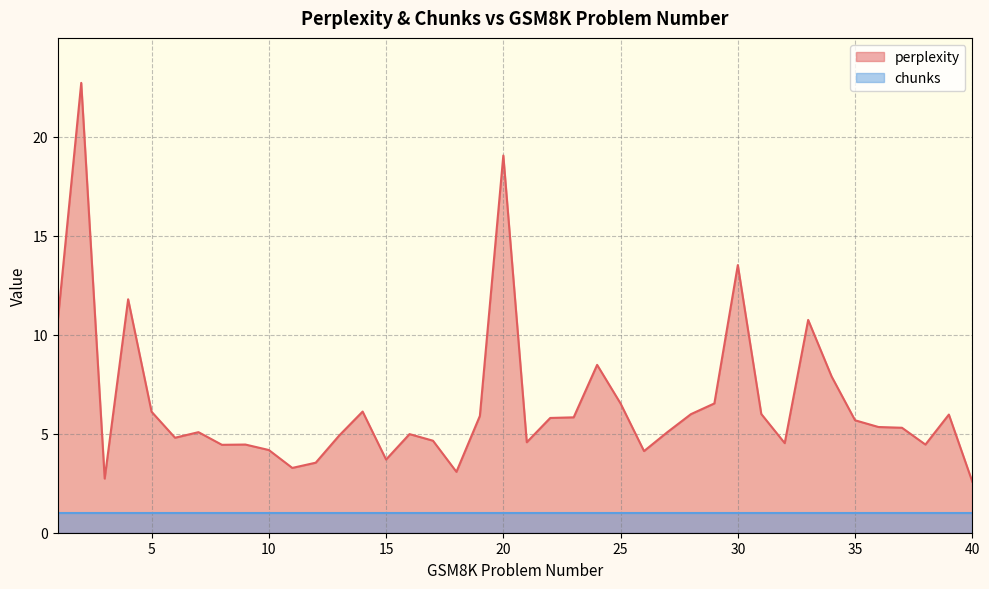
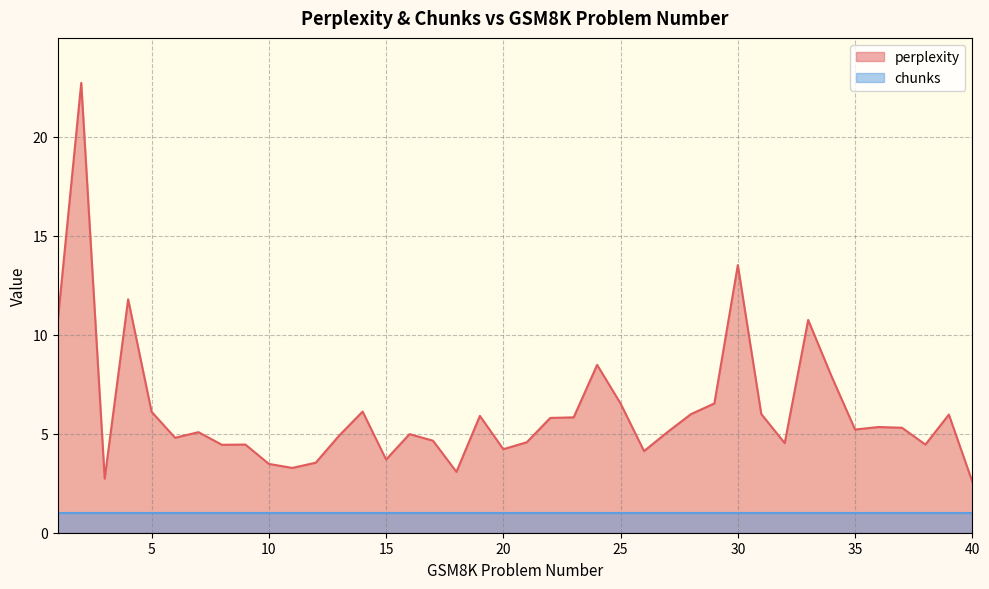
perplexity, 10: 4.2 -> 3.5
perplexity, 20: 19.1 -> 4.2
perplexity, 35: 5.7 -> 5.2
